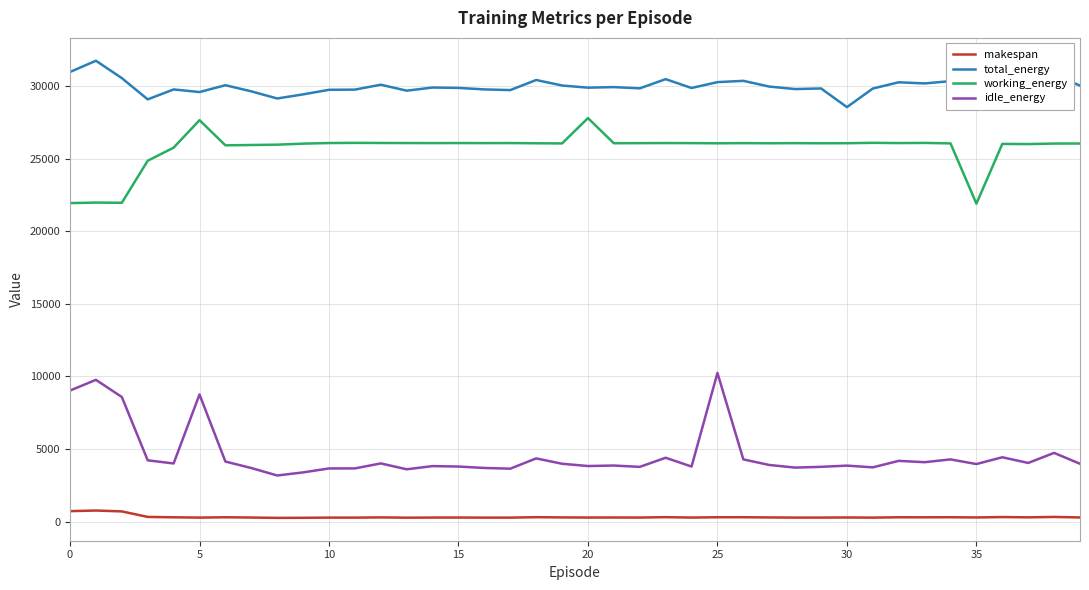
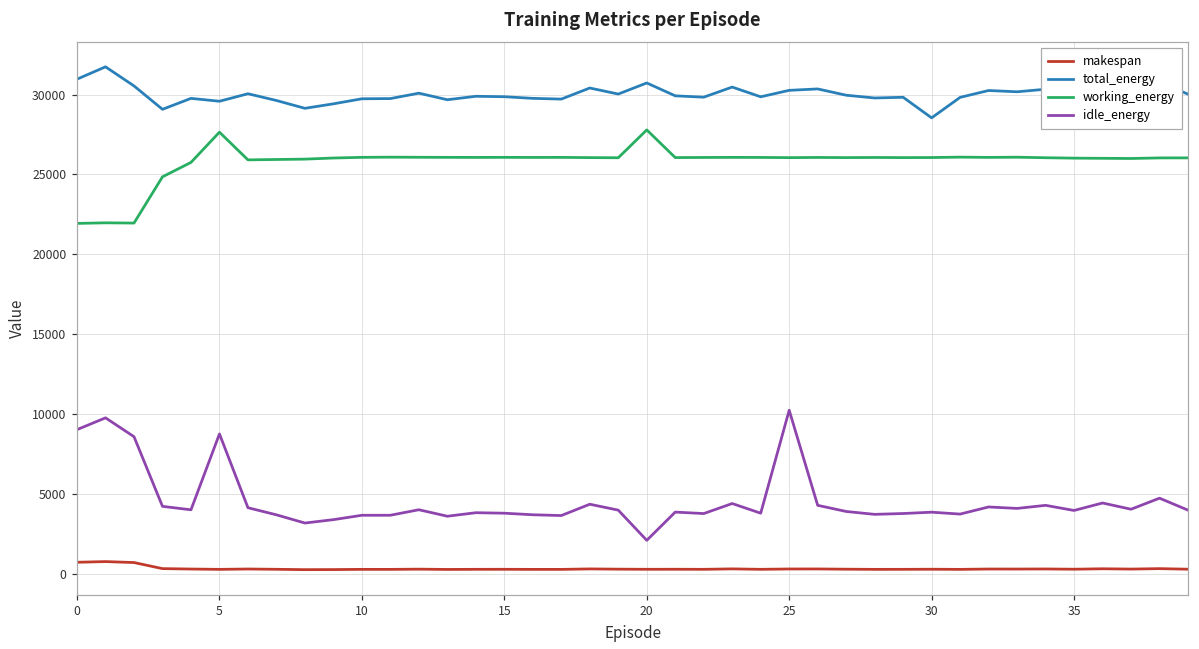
total_energy, 20: 29900 -> 30700
idle_energy, 20: 3800 -> 2100
working_energy, 35: 21900 -> 26000
